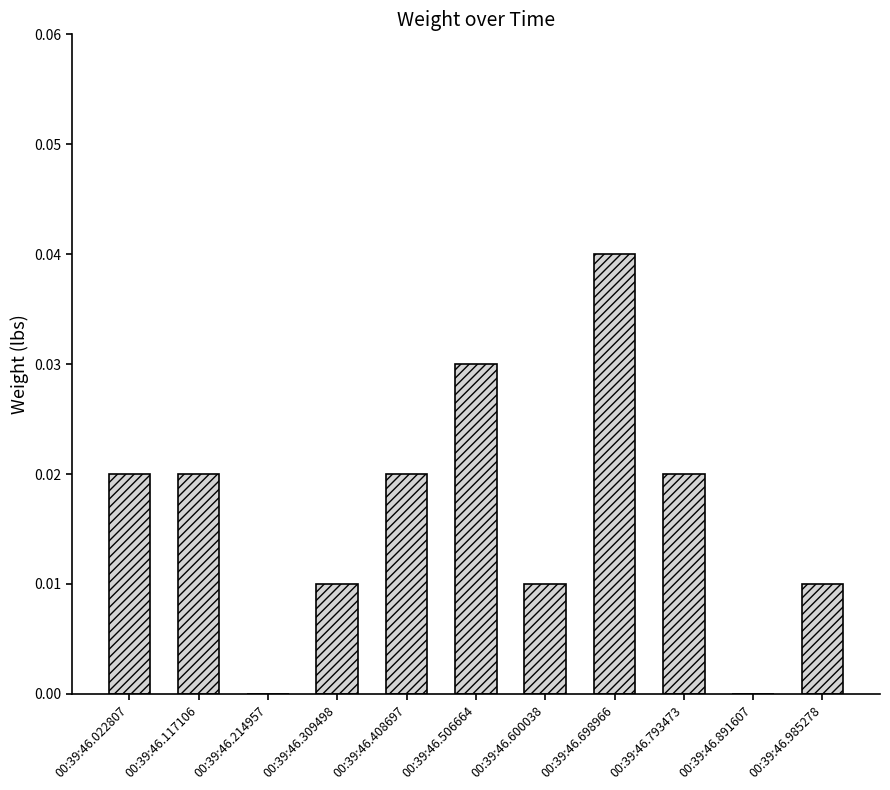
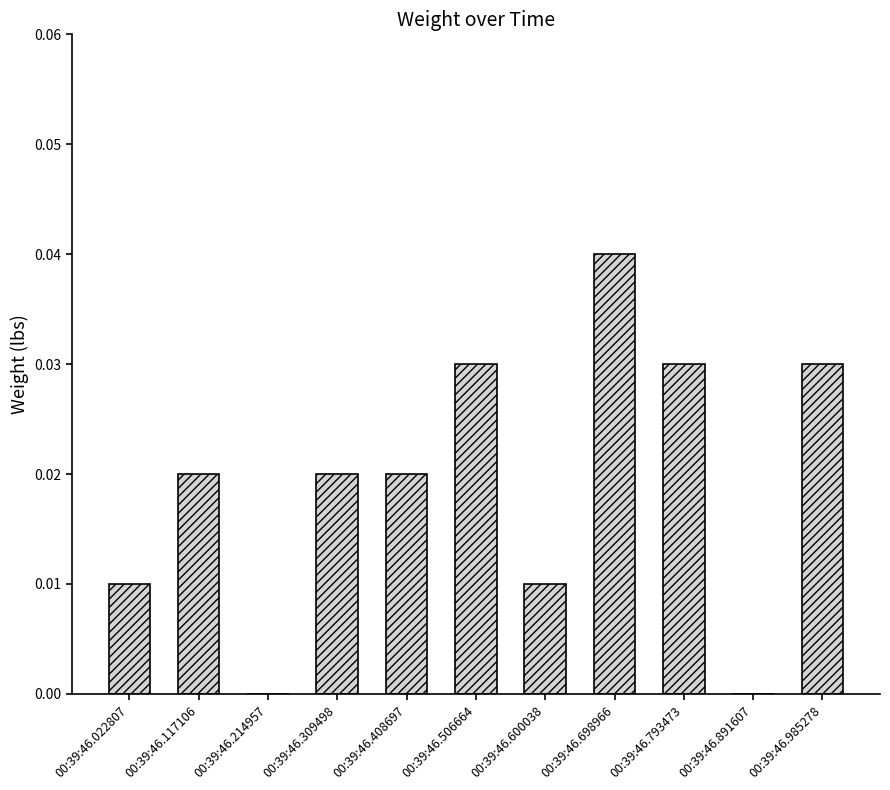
00:39:46.022807: 0.02 -> 0.01
00:39:46.309498: 0.01 -> 0.02
00:39:46.793473: 0.02 -> 0.03
00:39:46.985278: 0.01 -> 0.03
